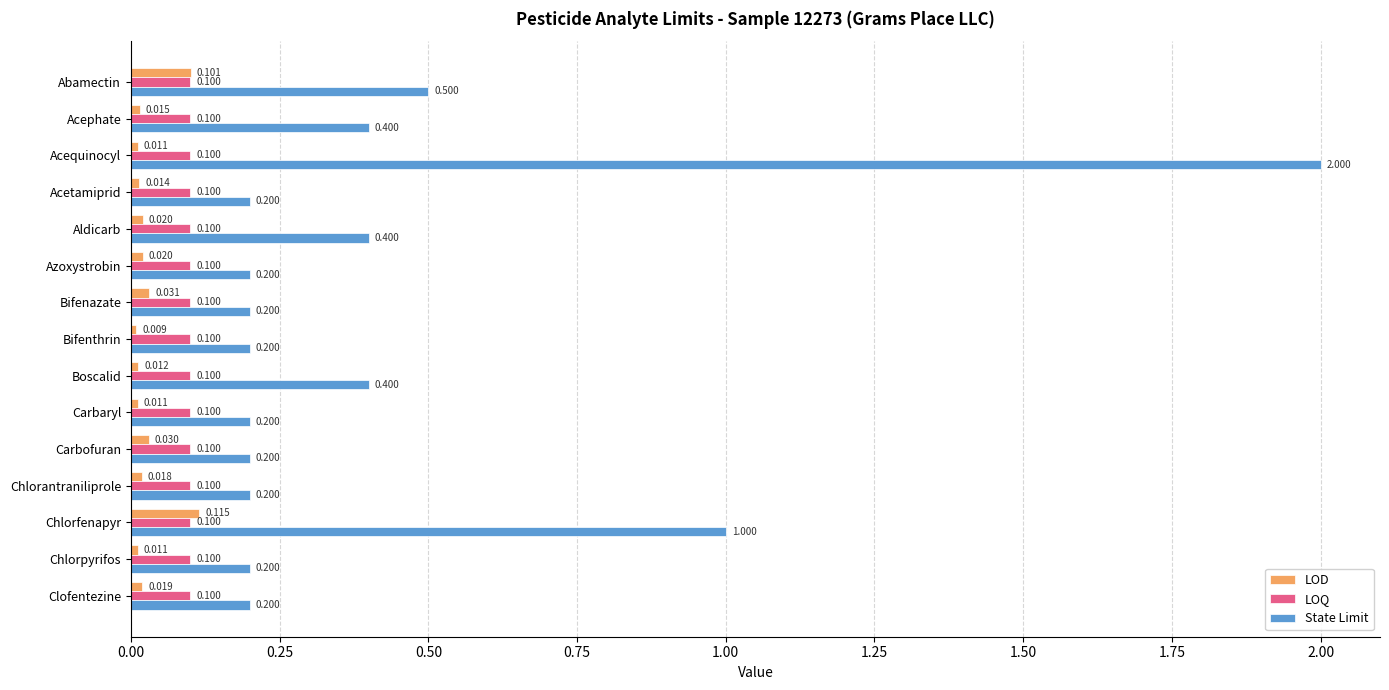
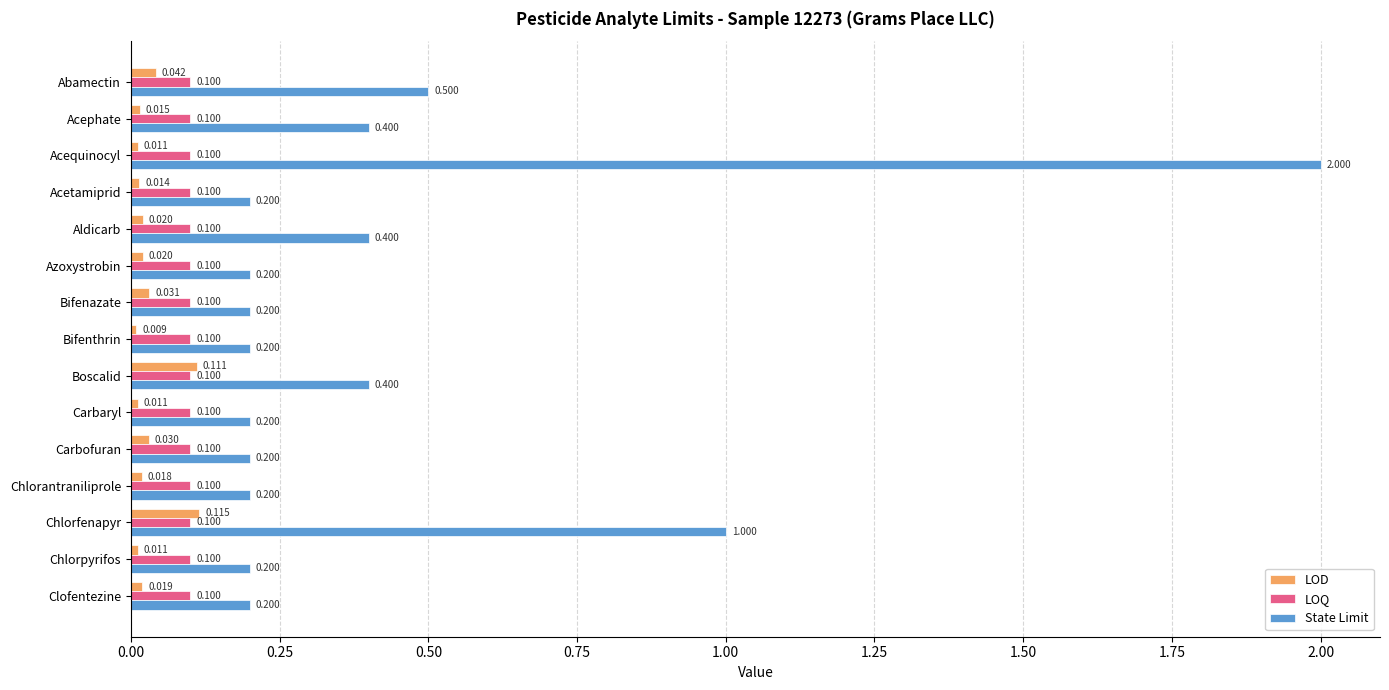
LOD, Abamectin: 0.101 -> 0.042
LOD, Boscalid: 0.012 -> 0.111
